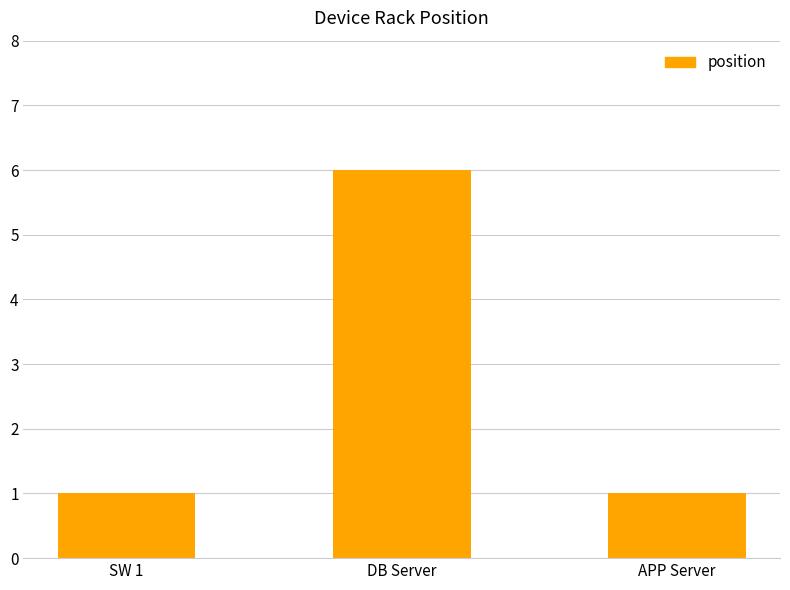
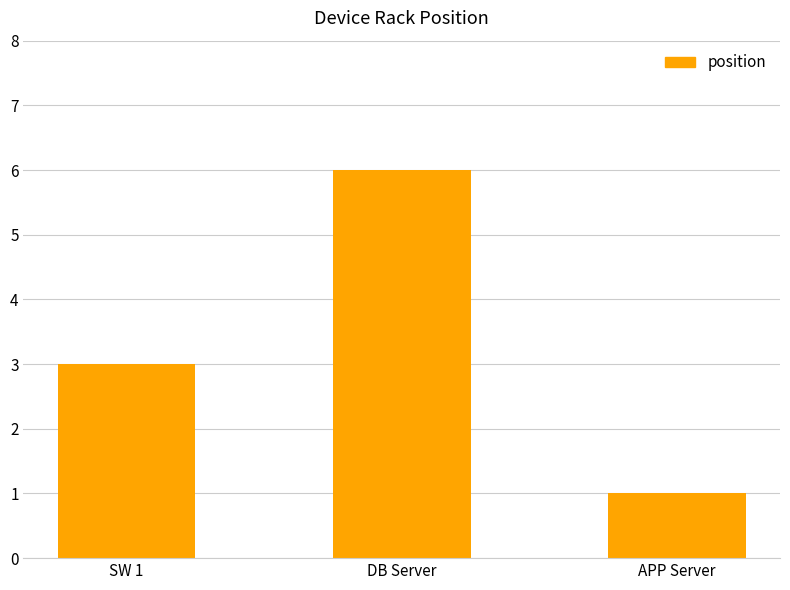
SW 1: 1 -> 3
